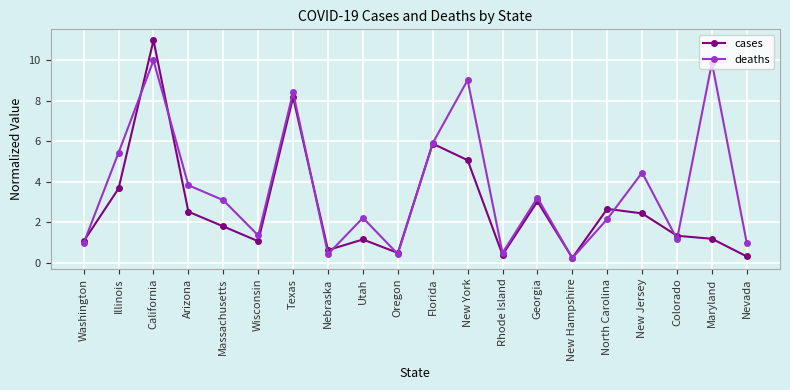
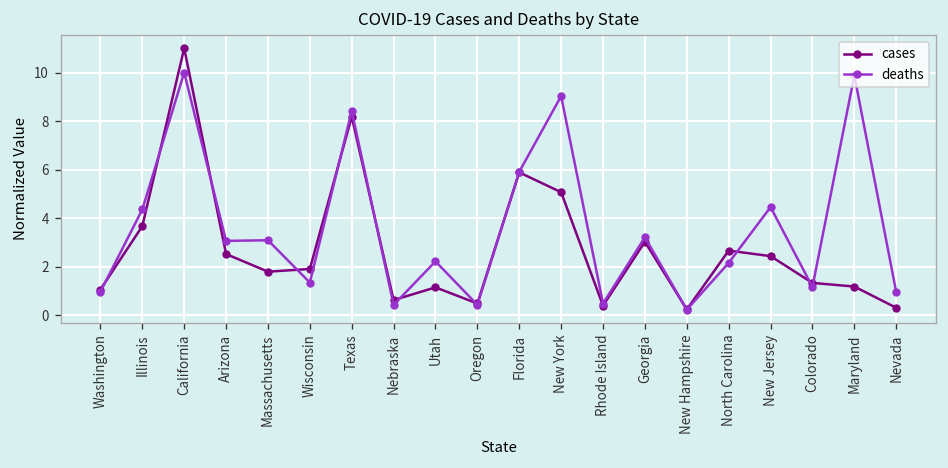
deaths, Illinois: 5.4 -> 4.4
deaths, Arizona: 3.8 -> 3.1
cases, Wisconsin: 1.1 -> 1.9
